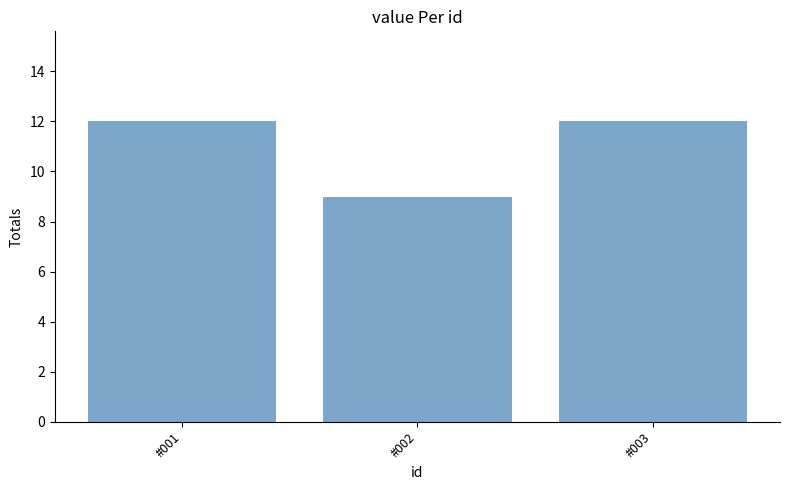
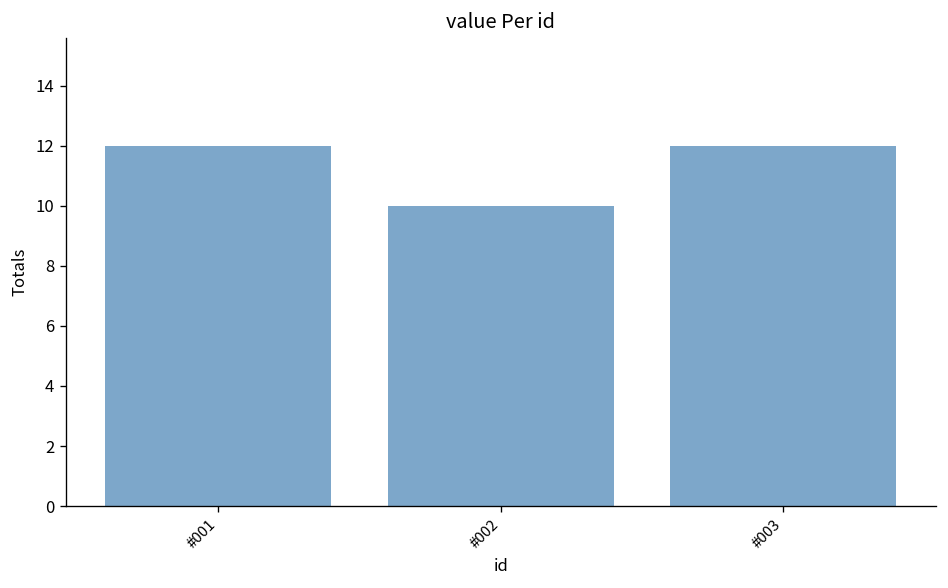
#002: 9 -> 10
